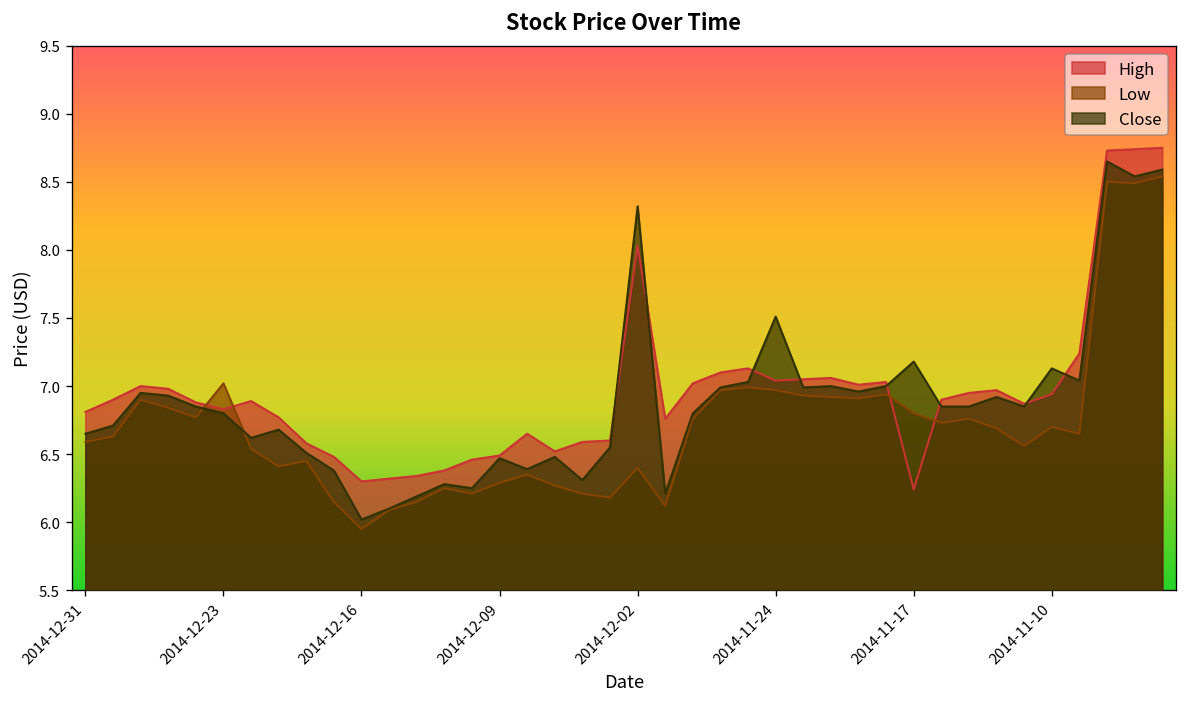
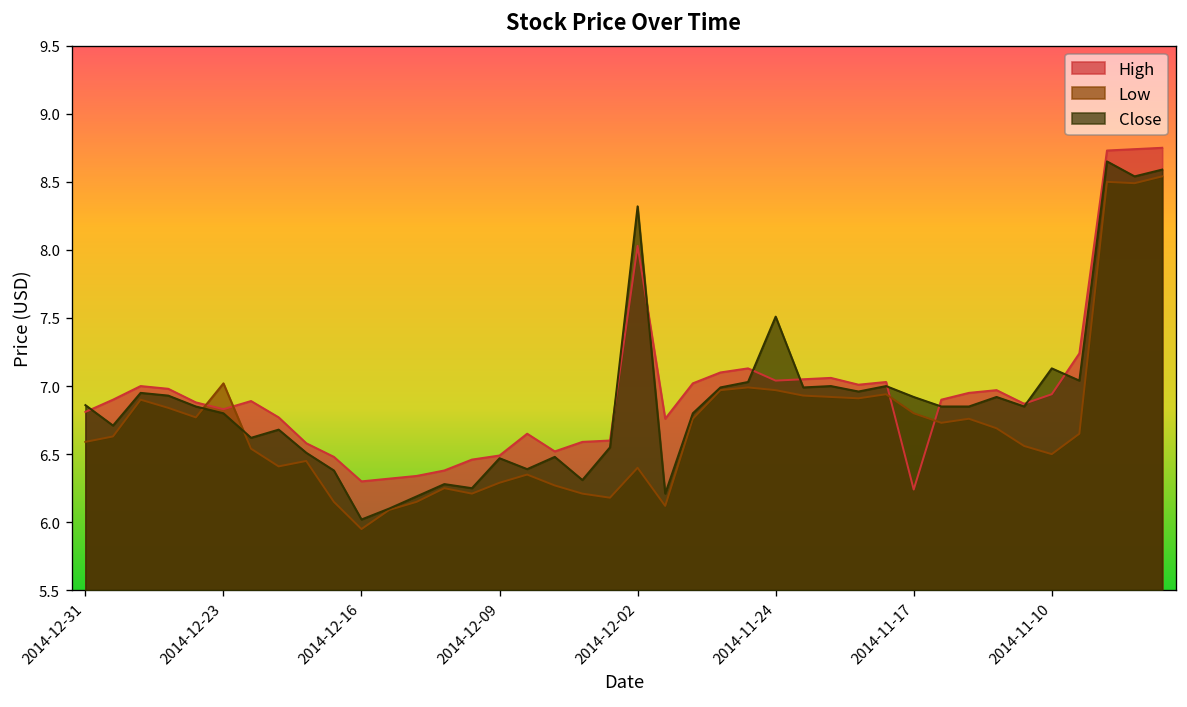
Close, 2014-12-31: 6.65 -> 6.86
Close, 2014-11-17: 7.18 -> 6.92
Low, 2014-11-10: 6.7 -> 6.5
